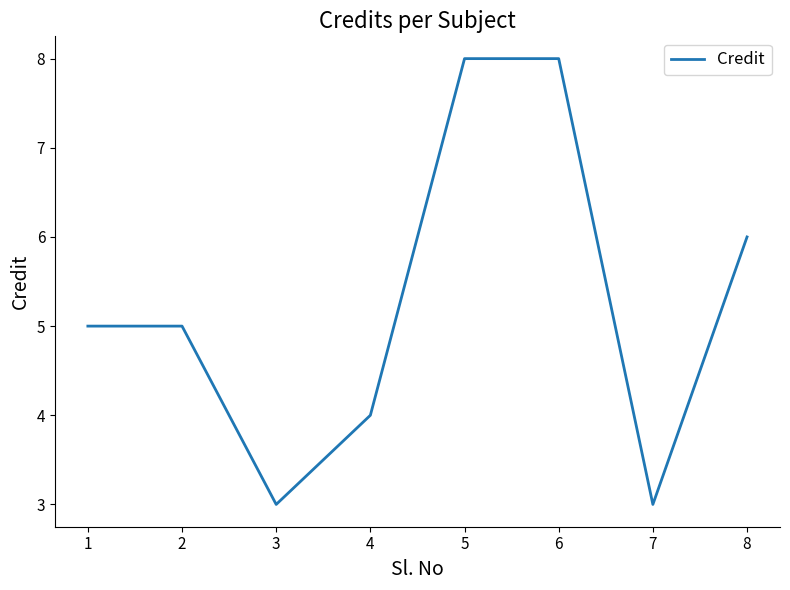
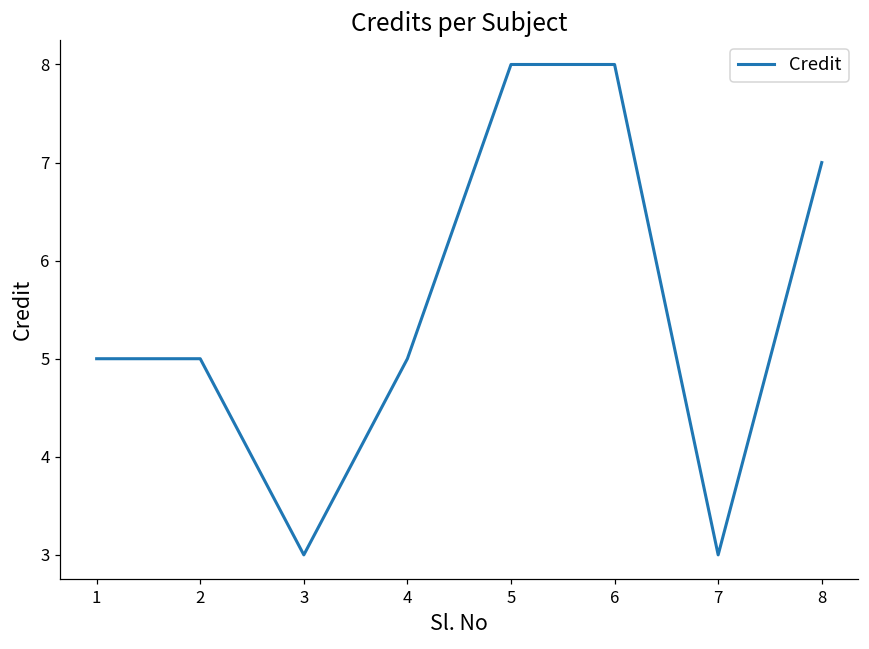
4: 4 -> 5
8: 6 -> 7
